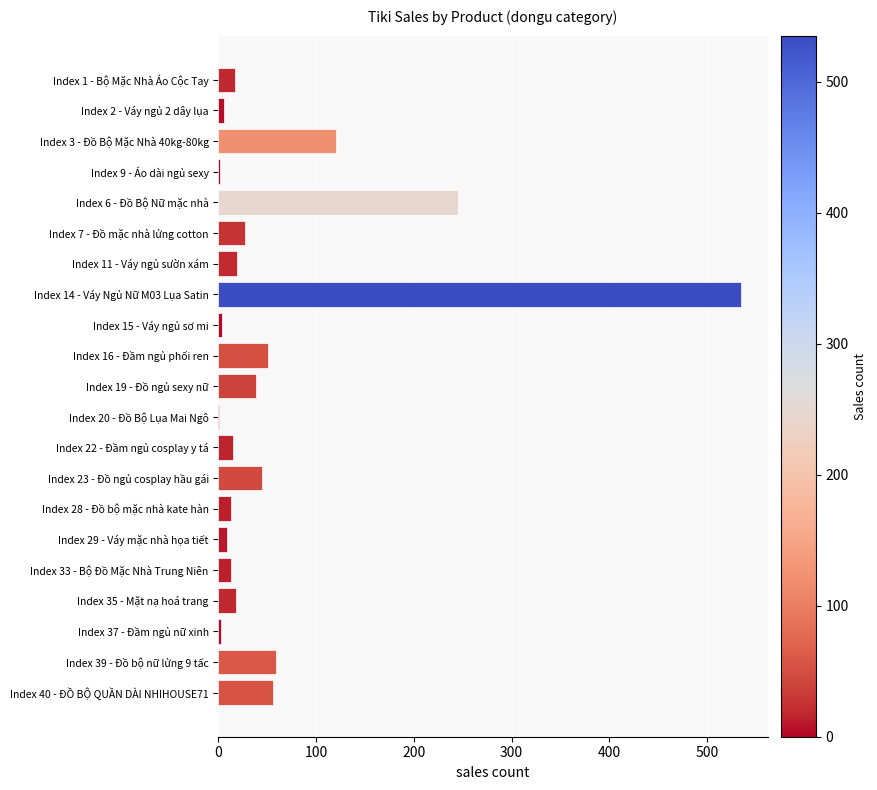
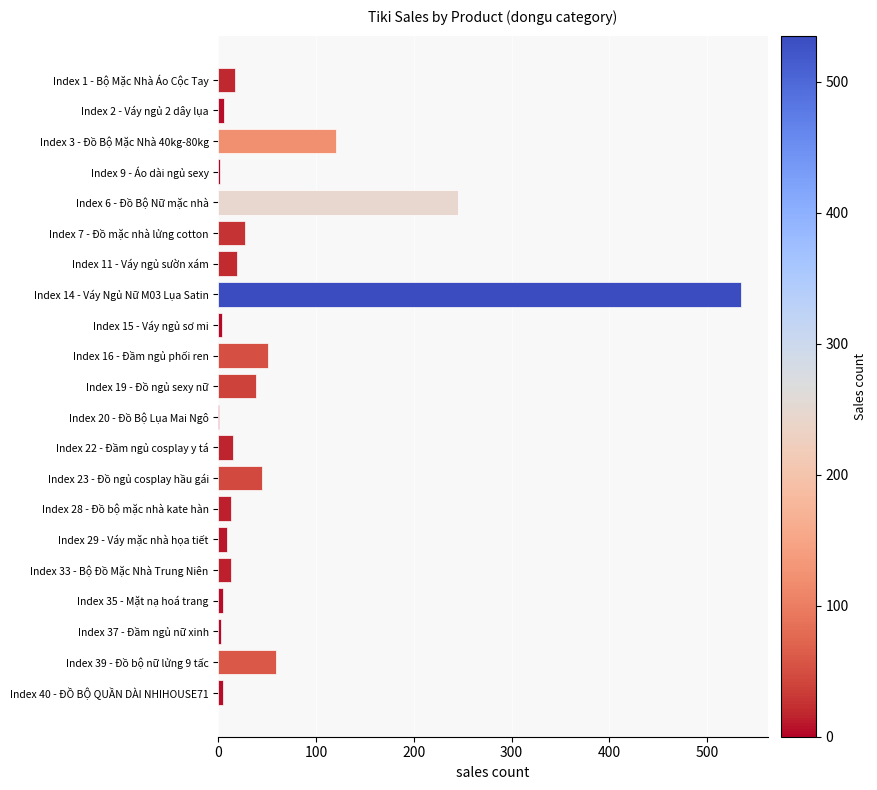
Index 35 - Mặt nạ hoá trang: 20 -> 10
Index 40 - ĐỒ BỘ QUẦN DÀI NHIHOUSE71: 60 -> 10
